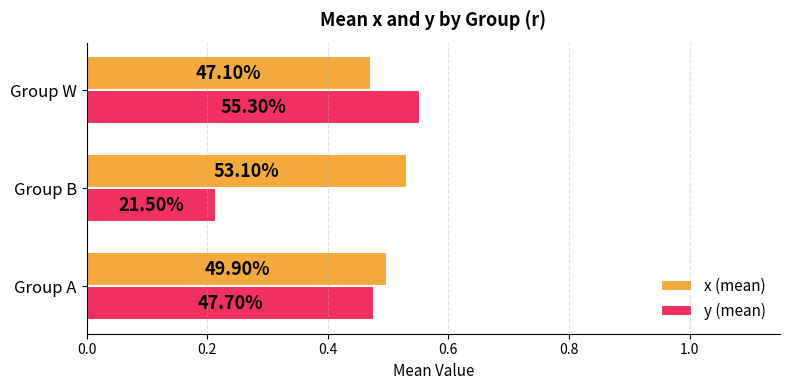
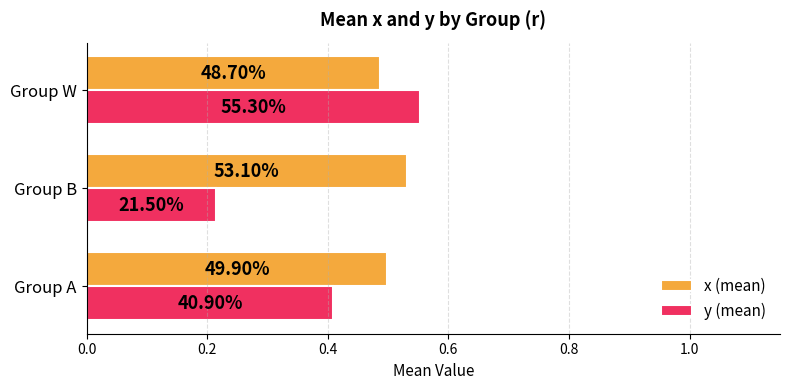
x (mean), Group W: 47.10% -> 48.70%
y (mean), Group A: 47.70% -> 40.90%
